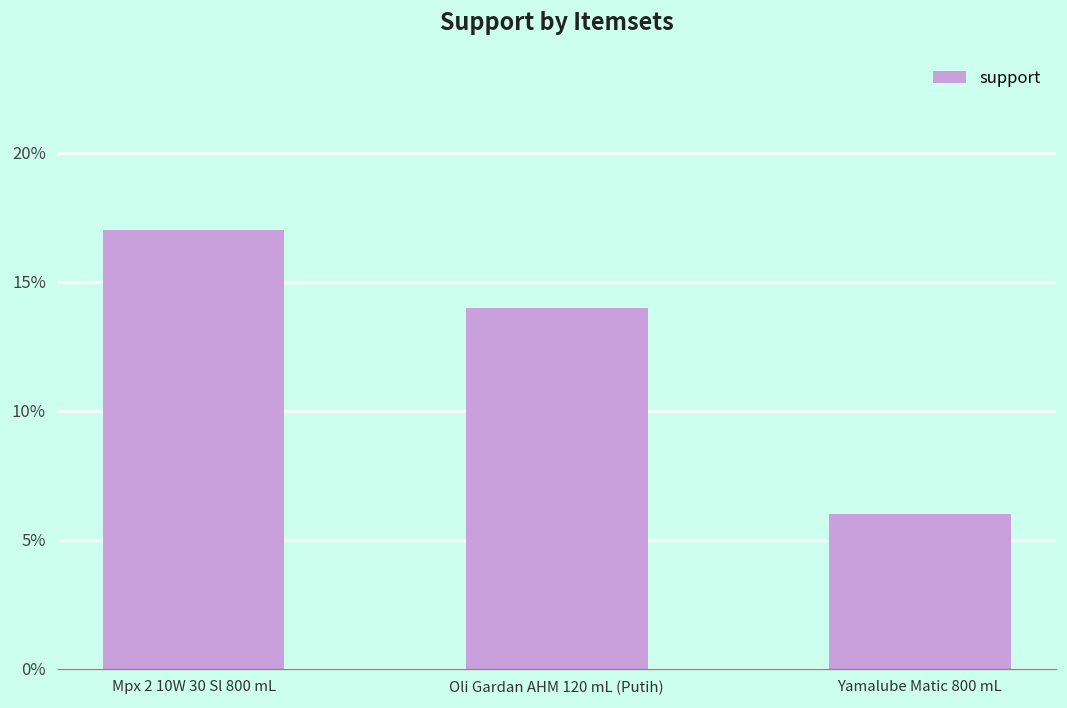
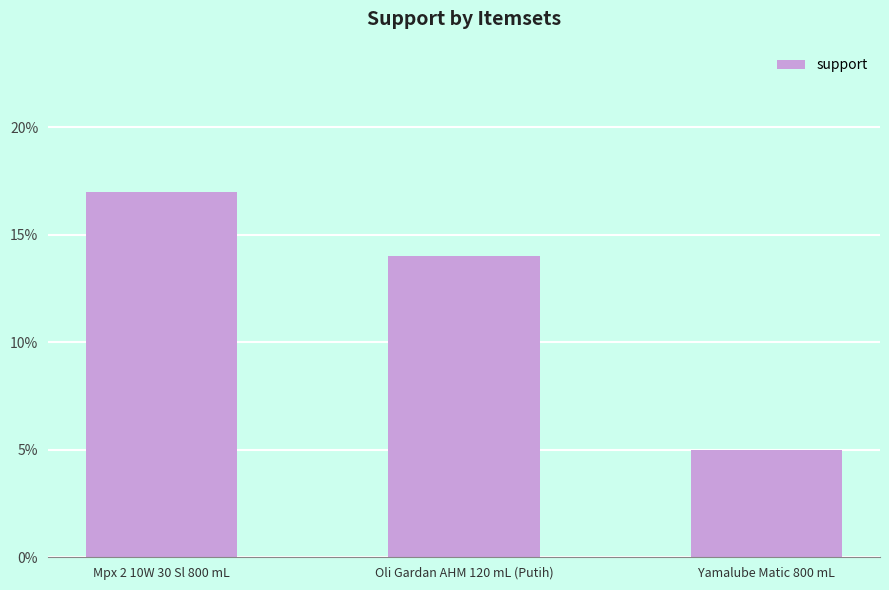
Yamalube Matic 800 mL: 6.0% -> 5.0%
